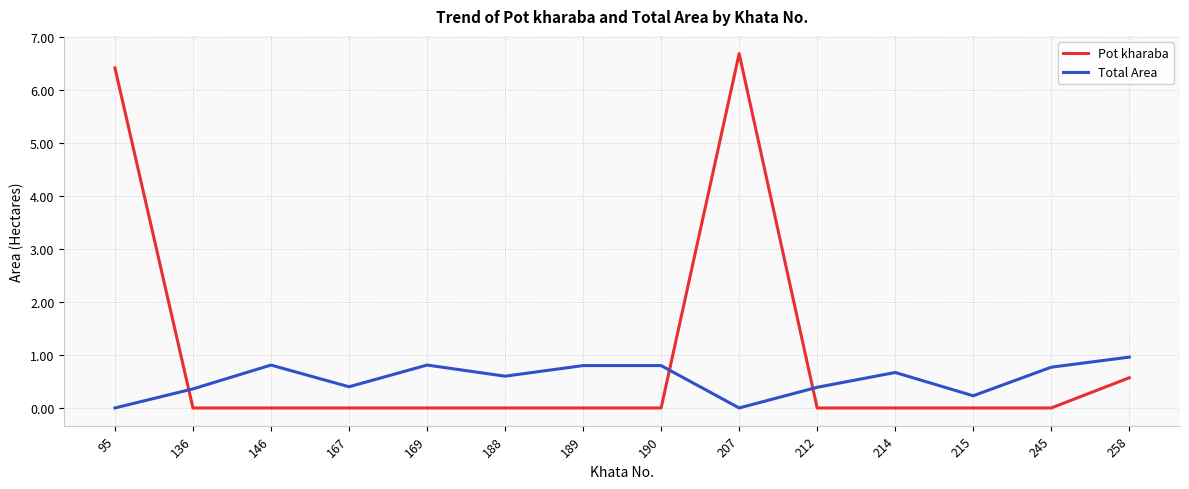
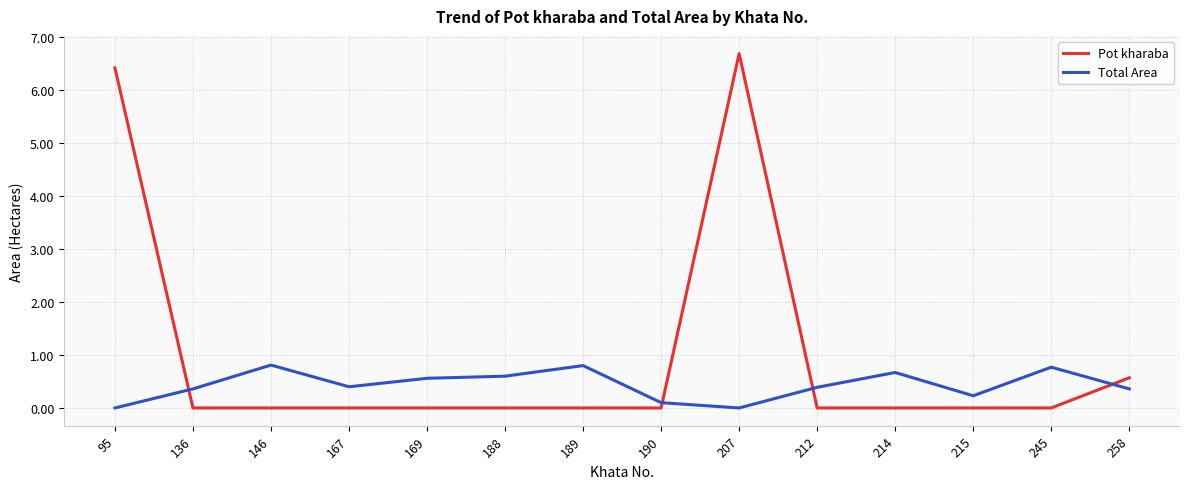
Total Area, 169: 0.8 -> 0.6
Total Area, 190: 0.8 -> 0.1
Total Area, 258: 1.0 -> 0.4
